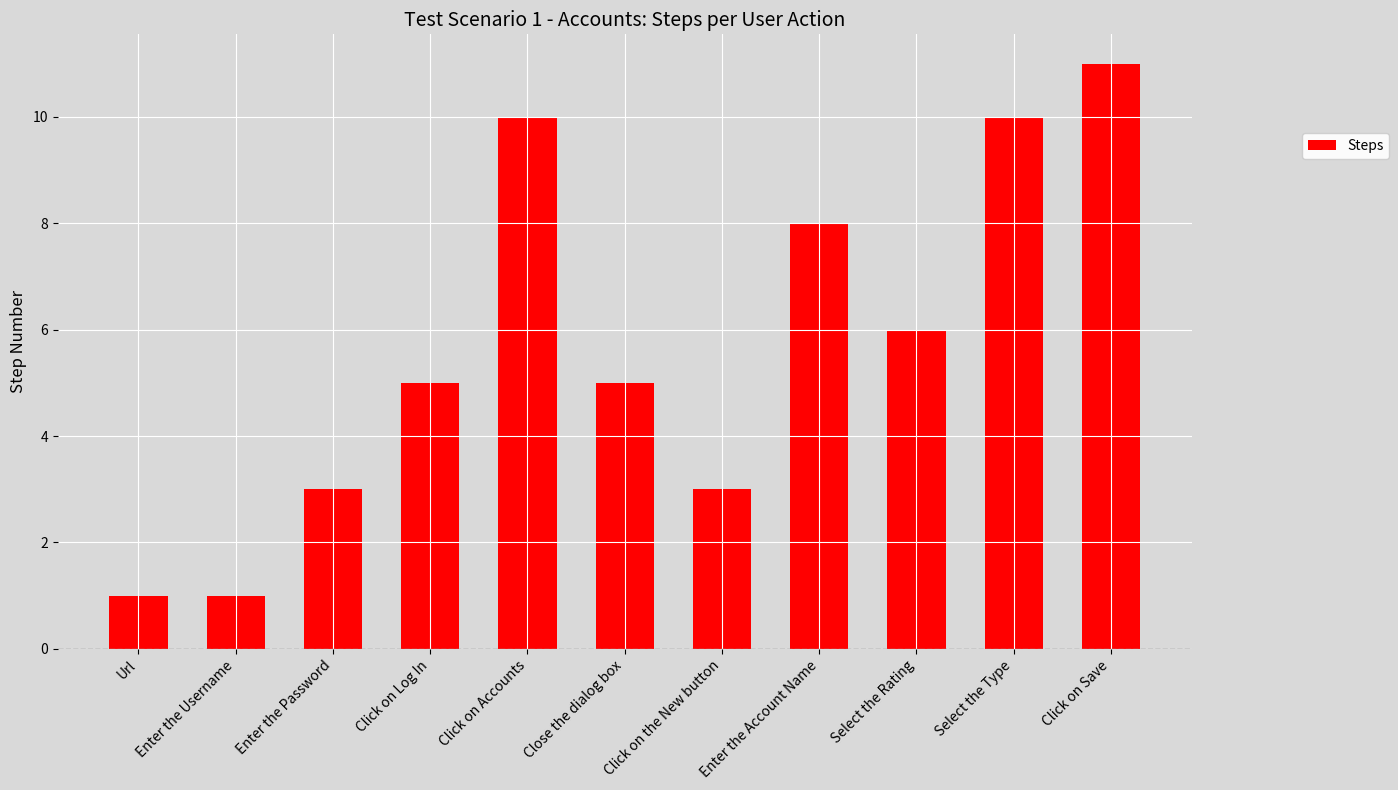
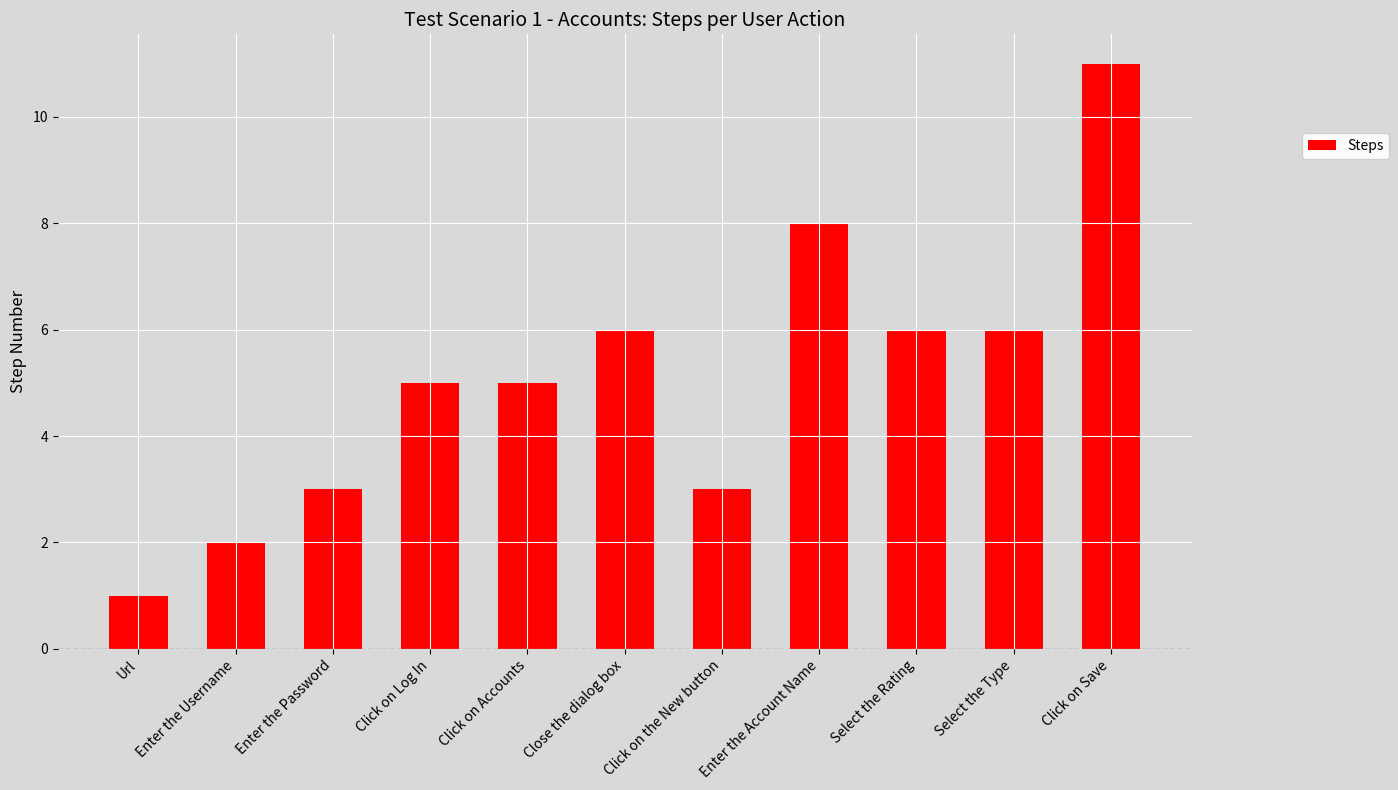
Enter the Username: 1 -> 2
Click on Accounts: 10 -> 5
Close the dialog box: 5 -> 6
Select the Type: 10 -> 6
